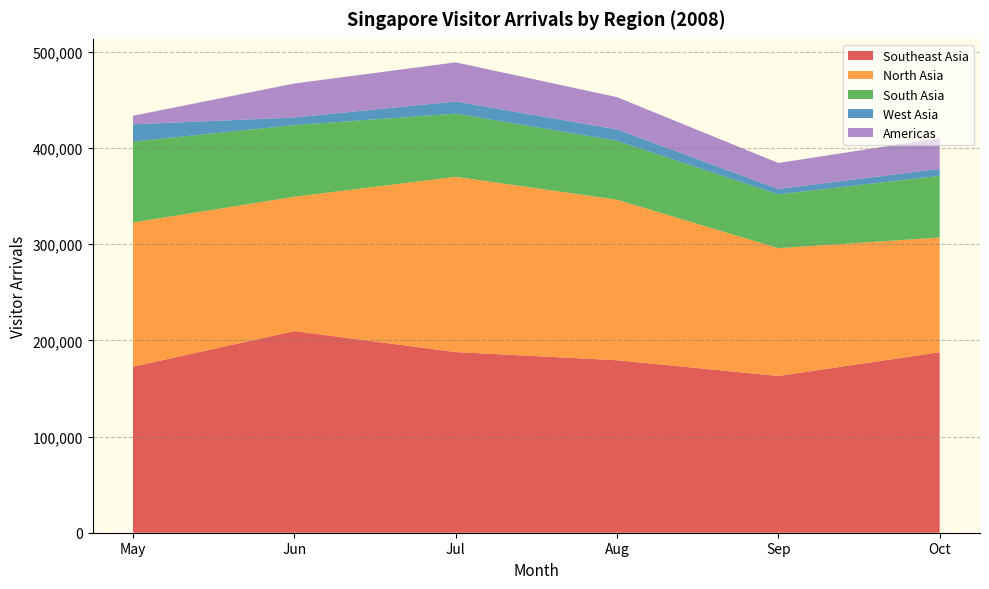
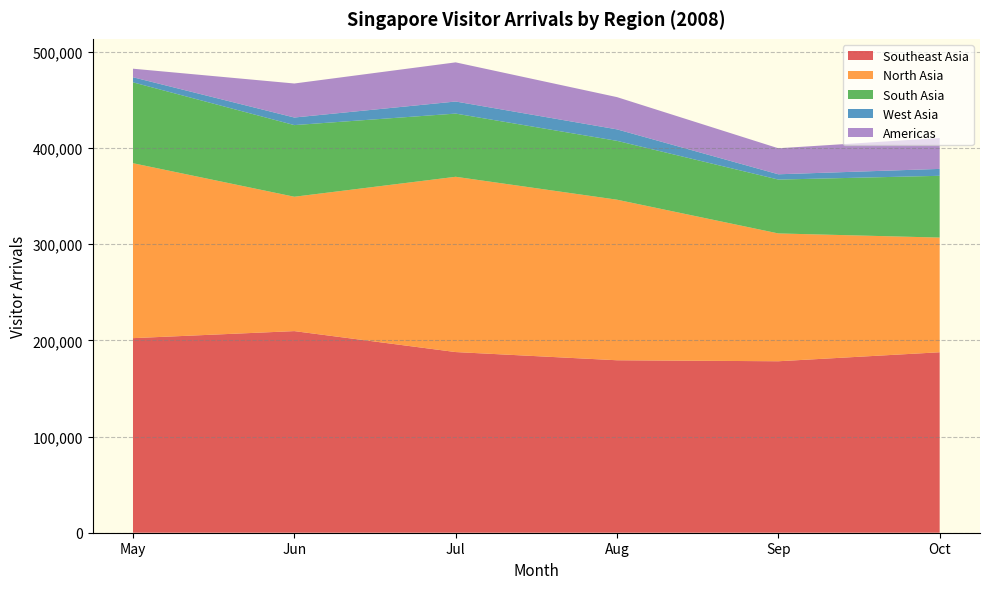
Southeast Asia, May: 170,000 -> 200,000
North Asia, May: 150,000 -> 180,000
West Asia, May: 20,000 -> 10,000
Southeast Asia, Sep: 160,000 -> 180,000
